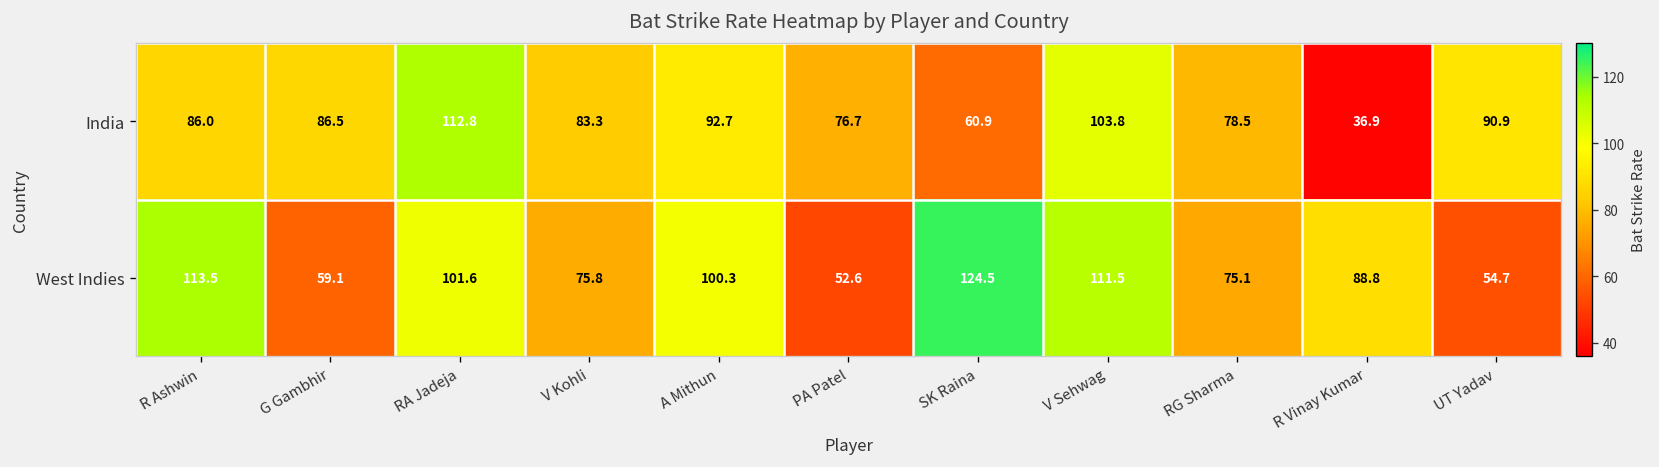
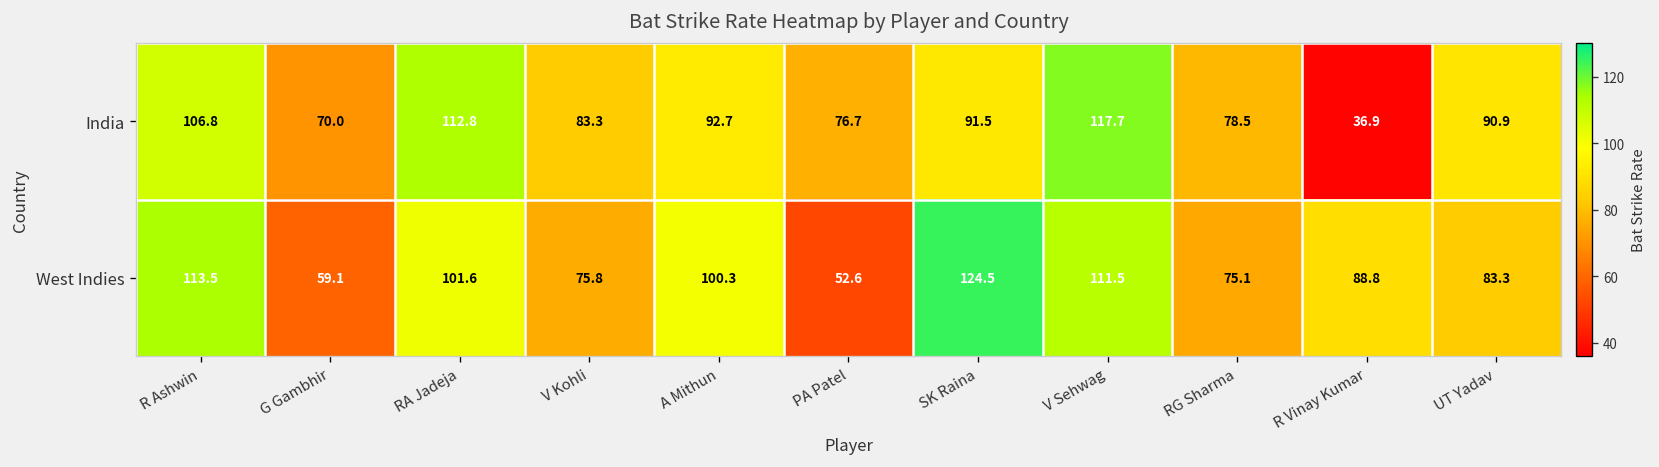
India, R Ashwin: 86.0 -> 106.8
India, G Gambhir: 86.5 -> 70.0
India, SK Raina: 60.9 -> 91.5
India, V Sehwag: 103.8 -> 117.7
West Indies, UT Yadav: 54.7 -> 83.3
